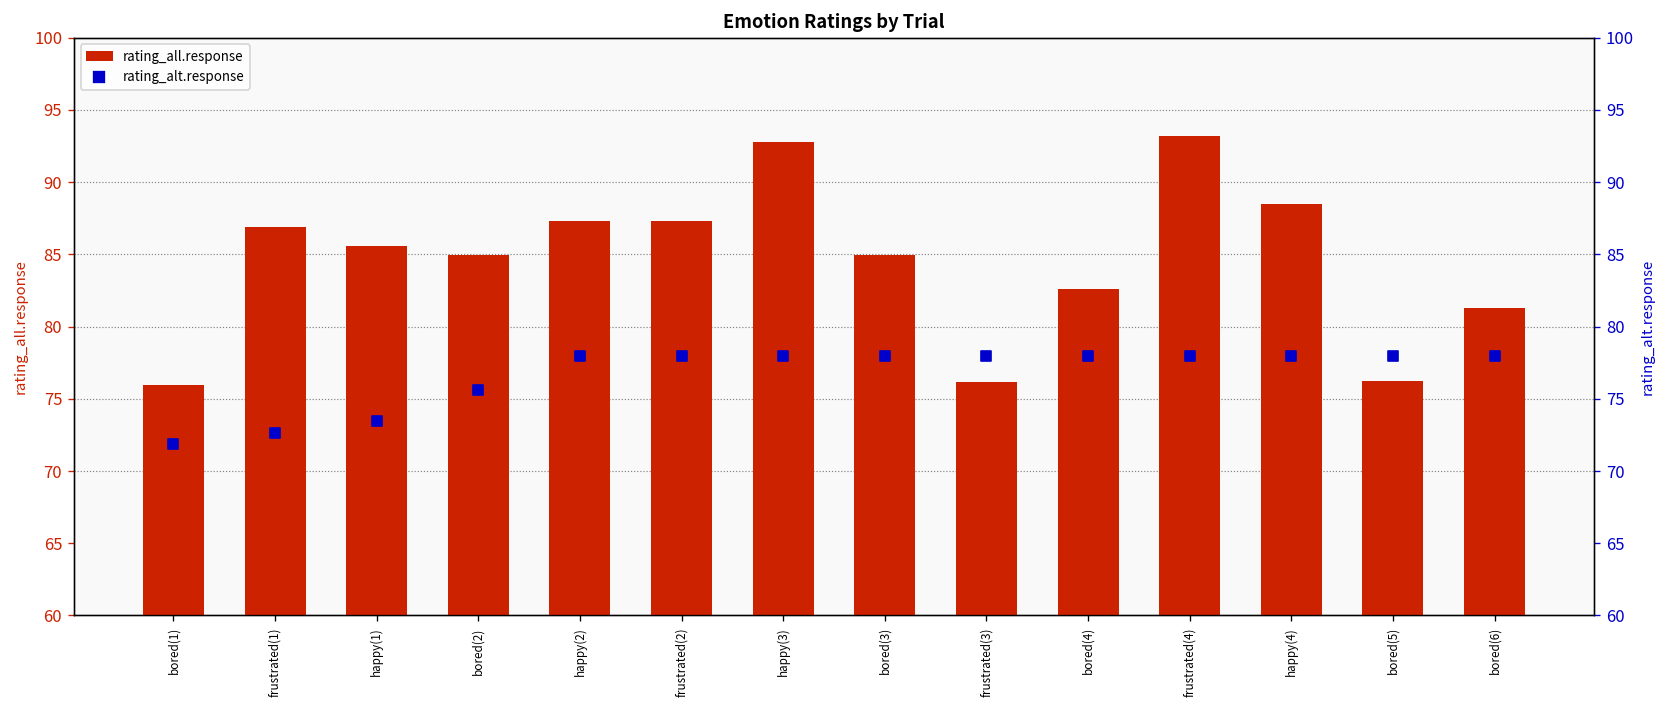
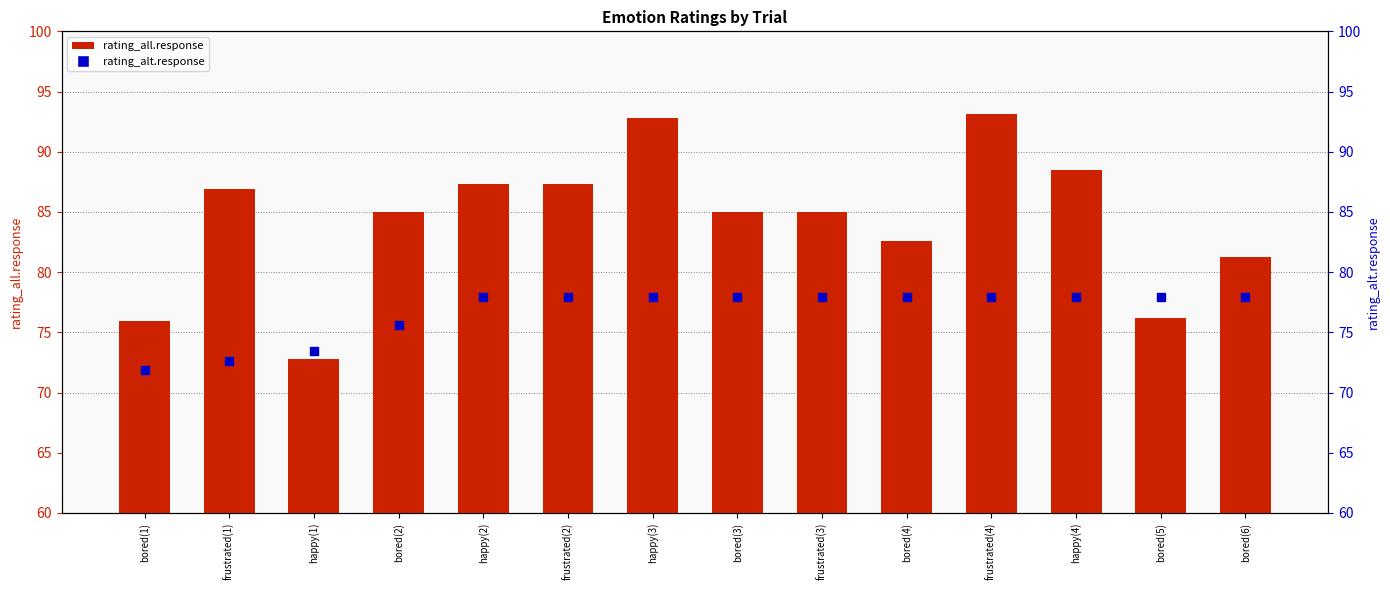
rating_all.response, happy(1): 85.5 -> 72.8
rating_all.response, frustrated(3): 76.2 -> 85.0
